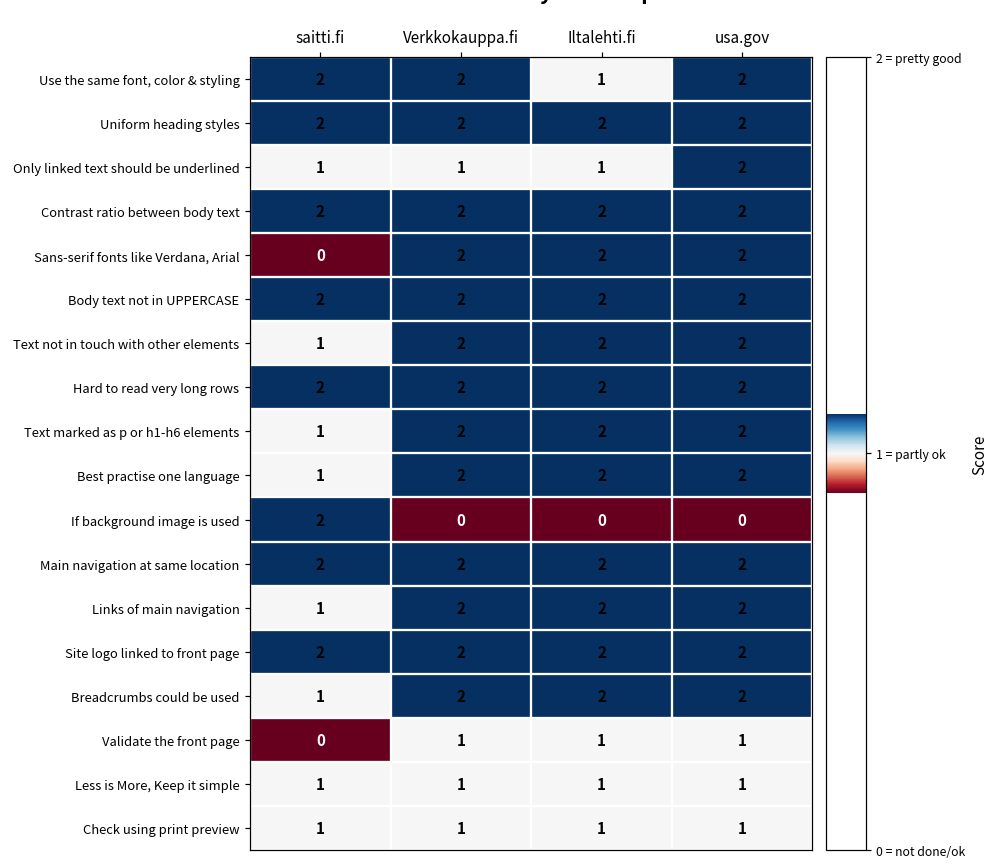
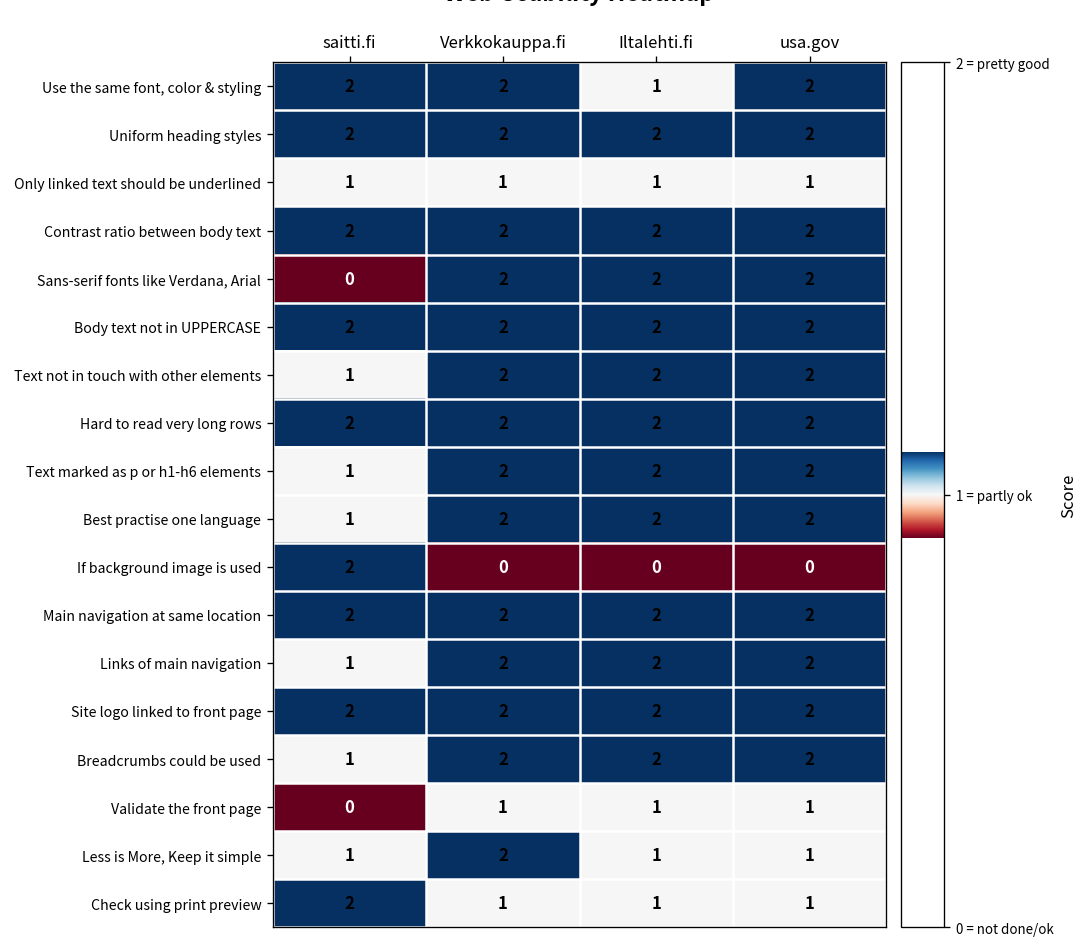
Only linked text should be underlined, usa.gov: 2 -> 1
Less is More, Keep it simple, Verkkokauppa.fi: 1 -> 2
Check using print preview, saitti.fi: 1 -> 2
